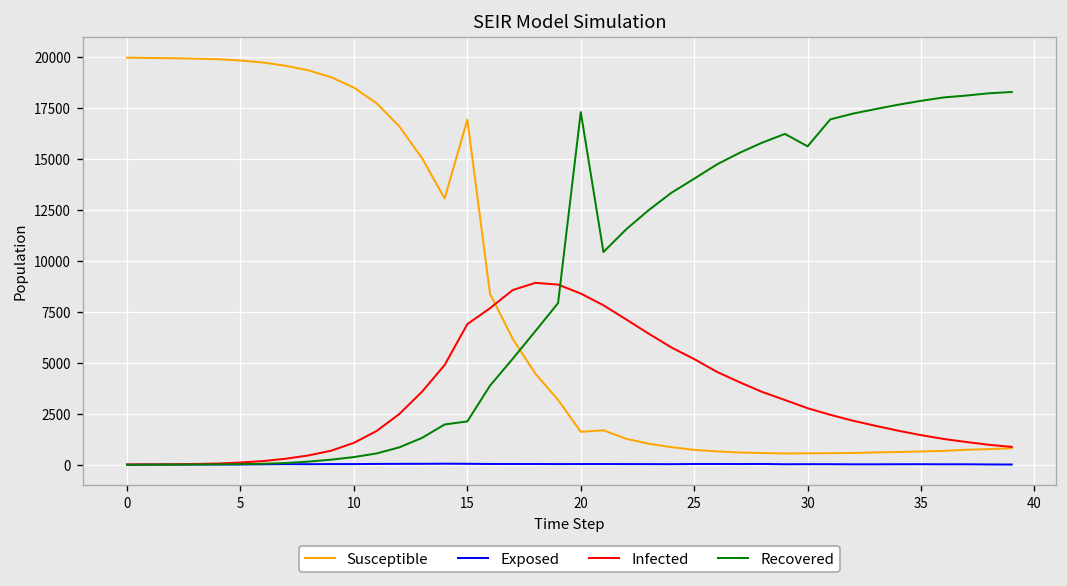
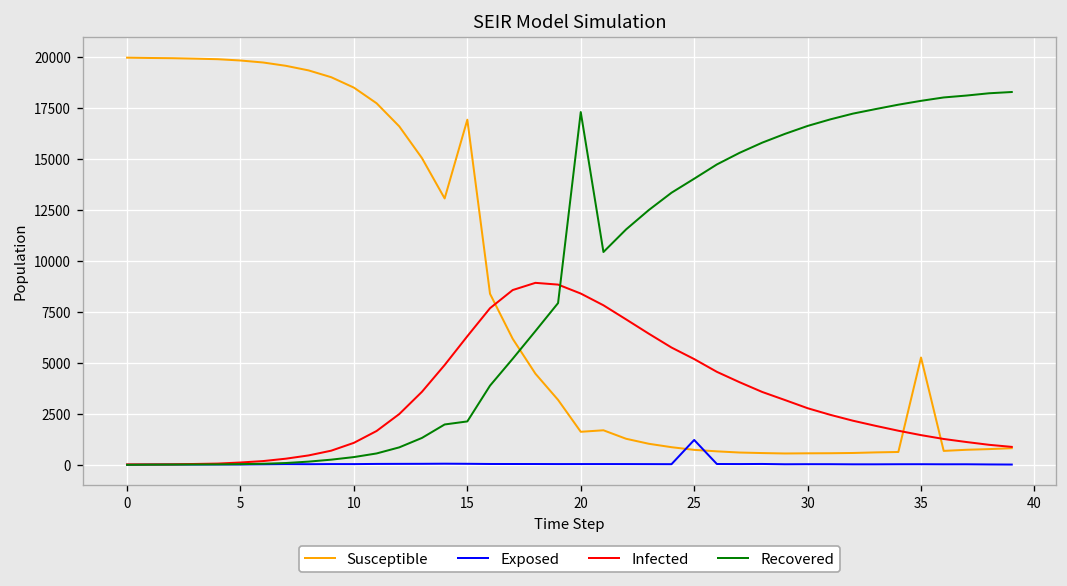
Infected, 15: 6900 -> 6300
Exposed, 25: 0 -> 1200
Recovered, 30: 15600 -> 16600
Susceptible, 35: 700 -> 5300
